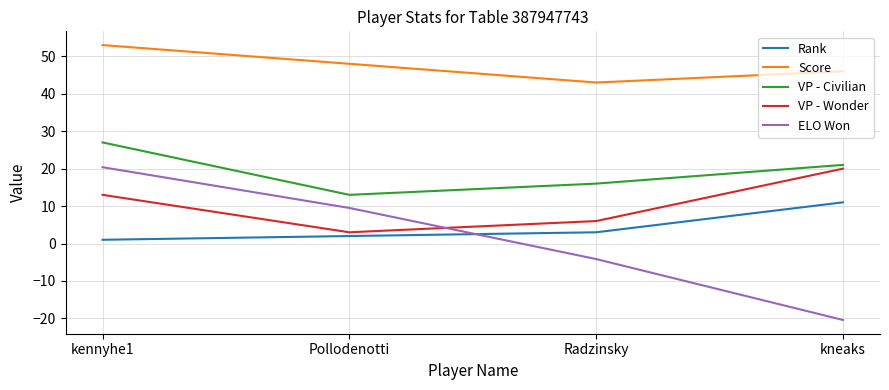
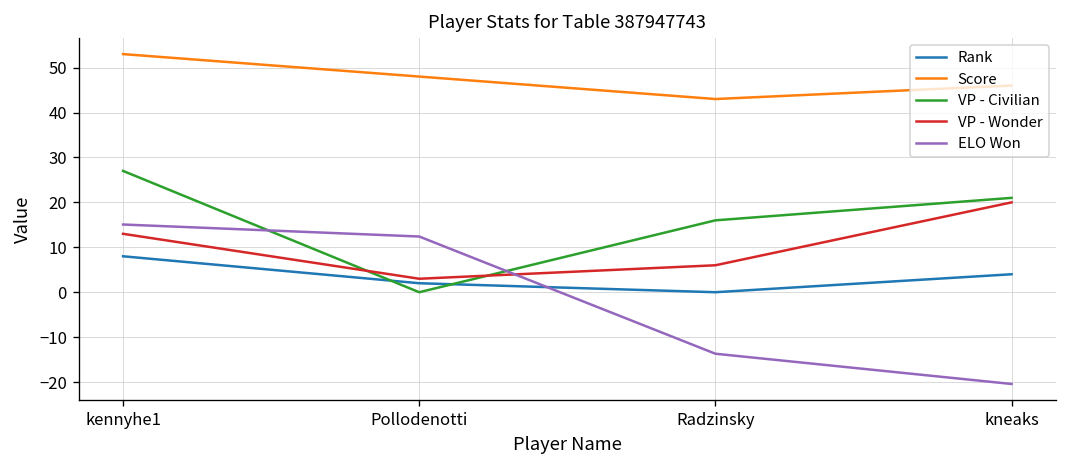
Rank, kennyhe1: 1 -> 8
ELO Won, kennyhe1: 20 -> 15
VP - Civilian, Pollodenotti: 13 -> 0
ELO Won, Pollodenotti: 10 -> 12
Rank, Radzinsky: 3 -> 0
ELO Won, Radzinsky: -4 -> -14
Rank, kneaks: 11 -> 4
